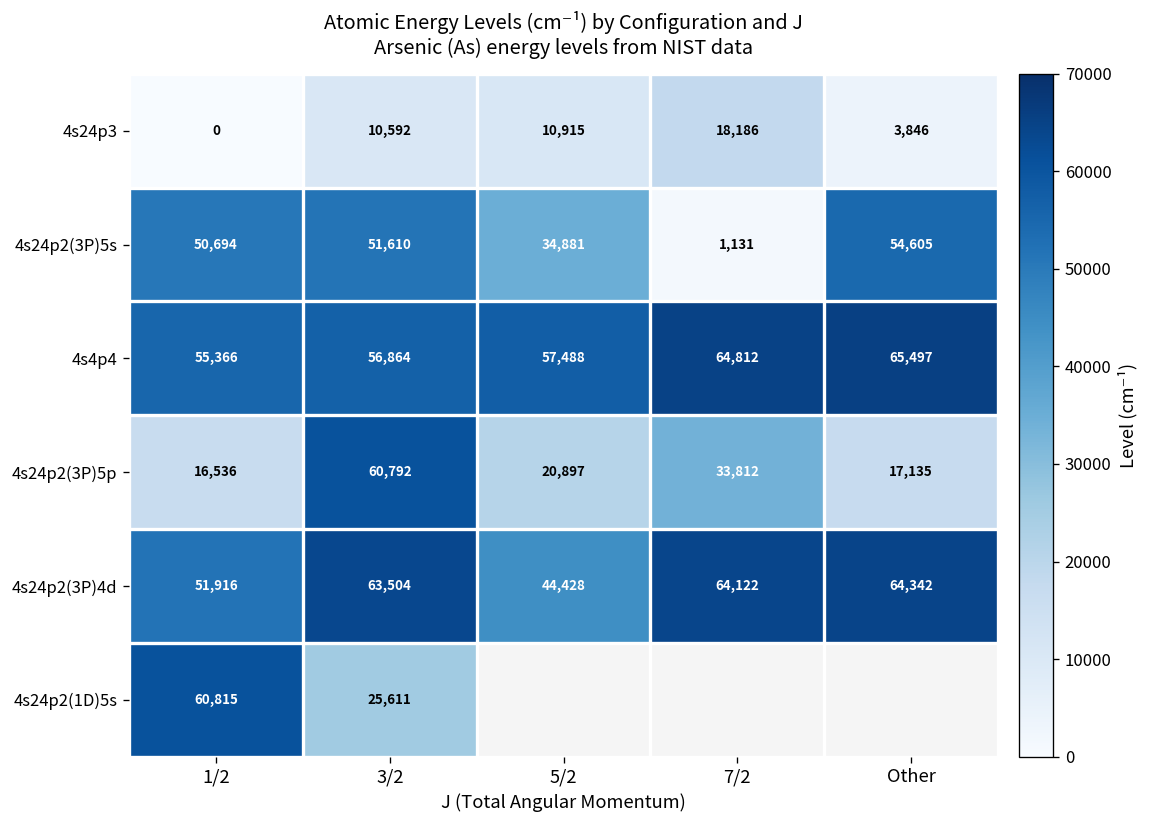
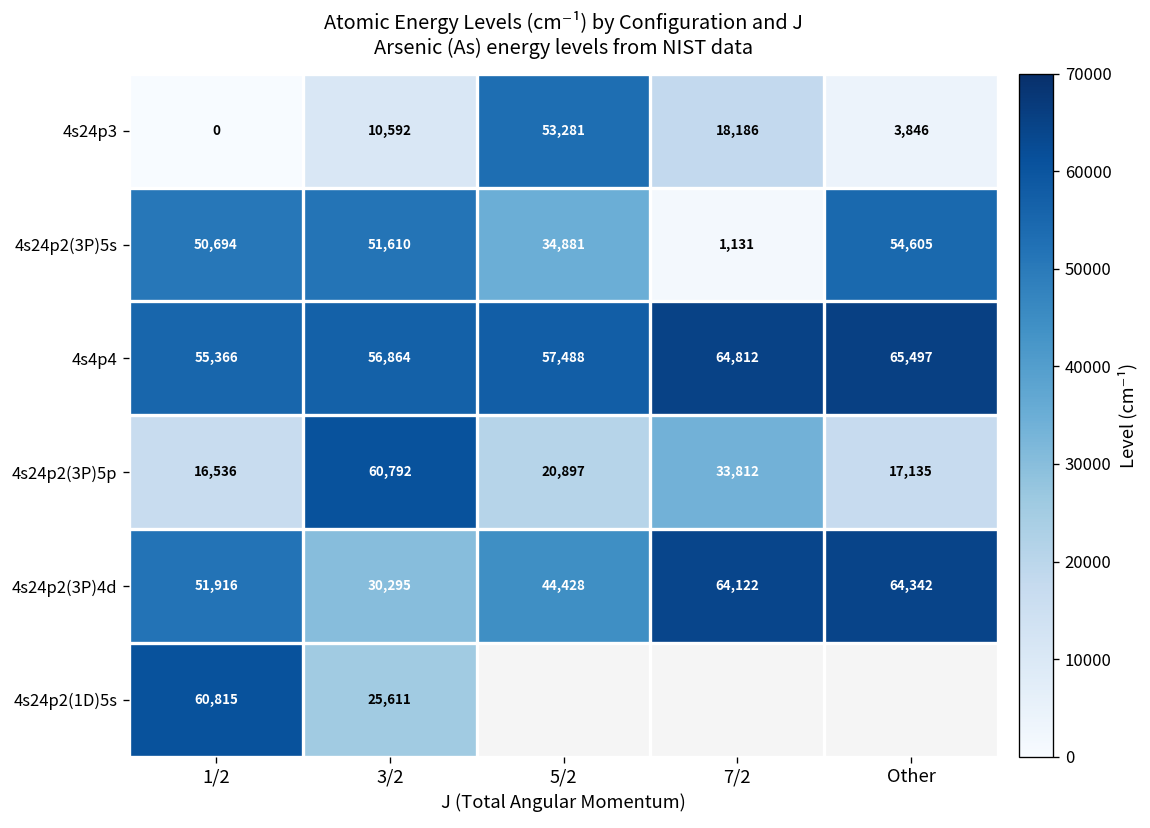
4s24p3, 5/2: 10,915 -> 53,281
4s24p2(3P)4d, 3/2: 63,504 -> 30,295
